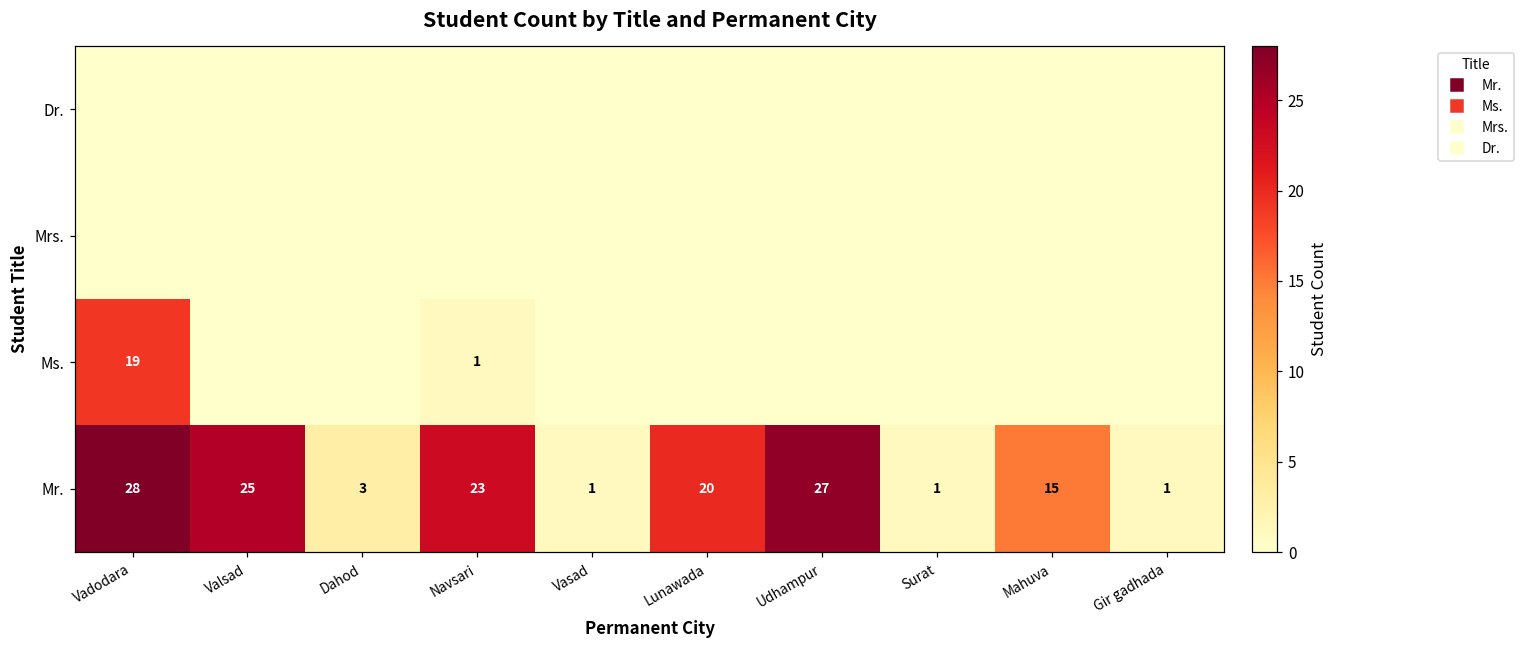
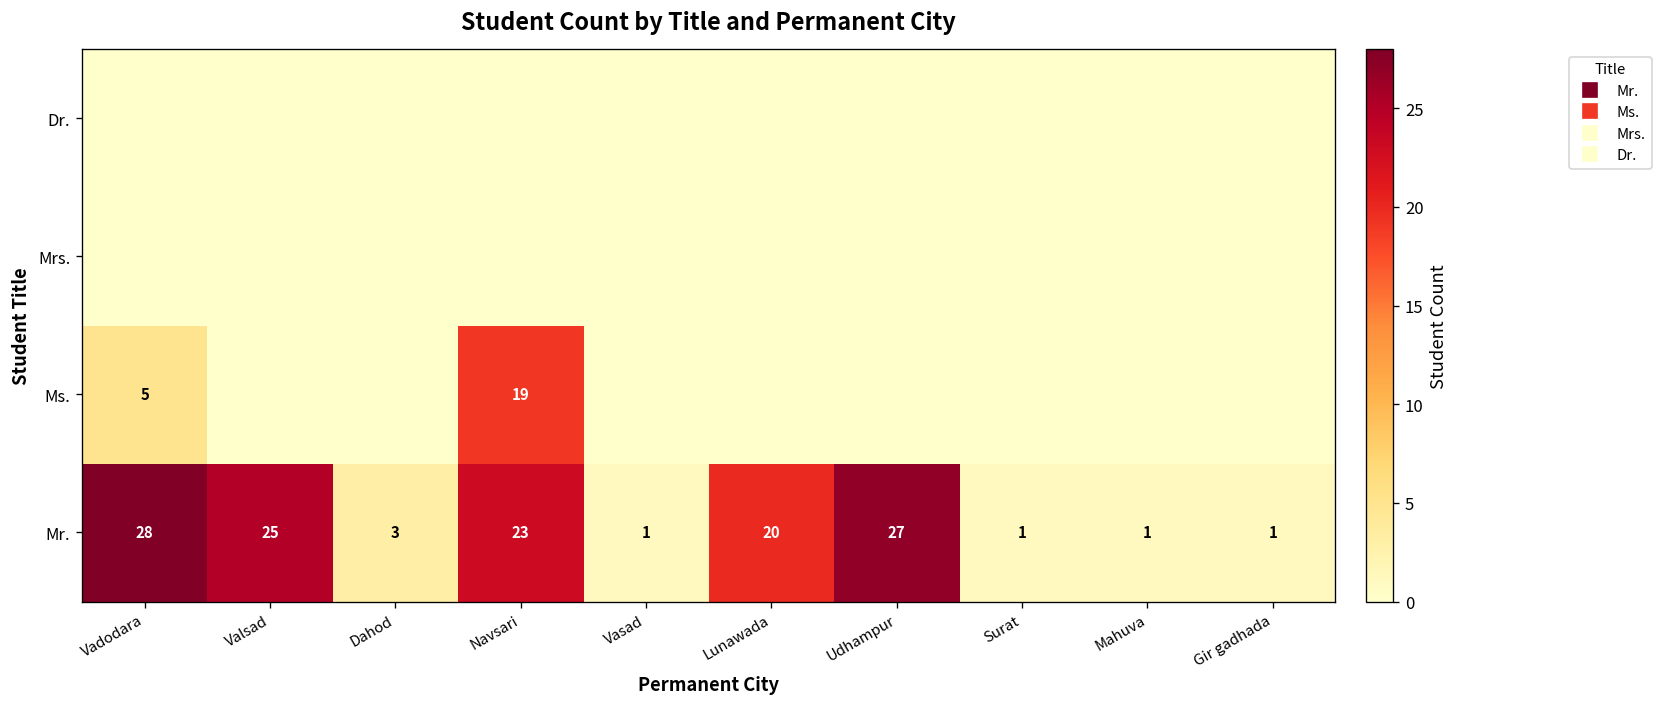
Ms., Vadodara: 19 -> 5
Ms., Navsari: 1 -> 19
Mr., Mahuva: 15 -> 1
